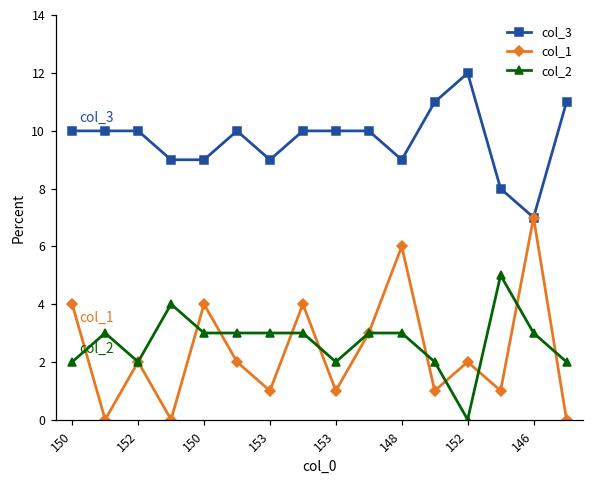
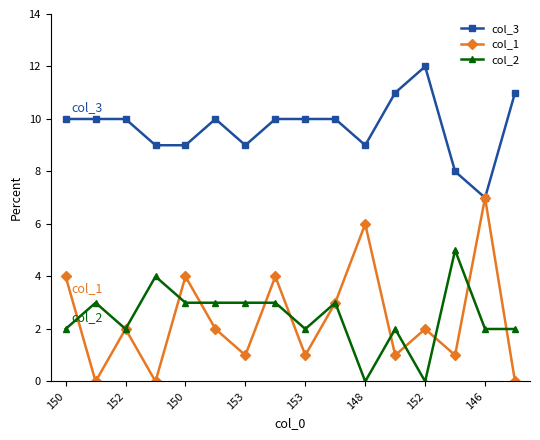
col_2, 148: 3 -> 0
col_2, 146: 3 -> 2
